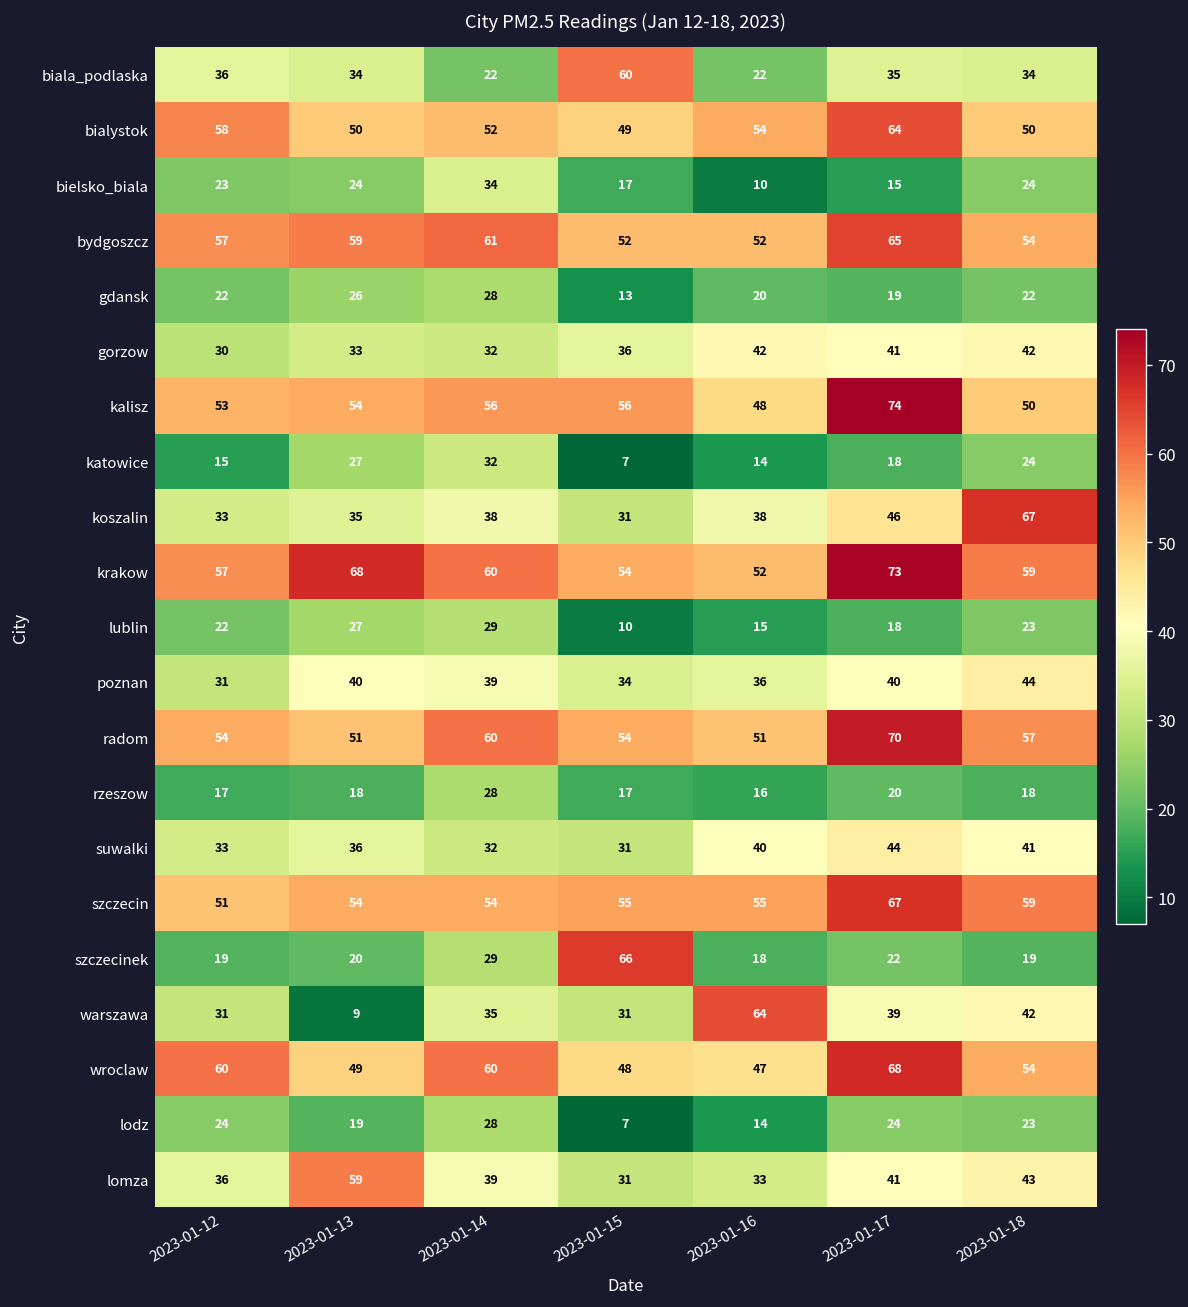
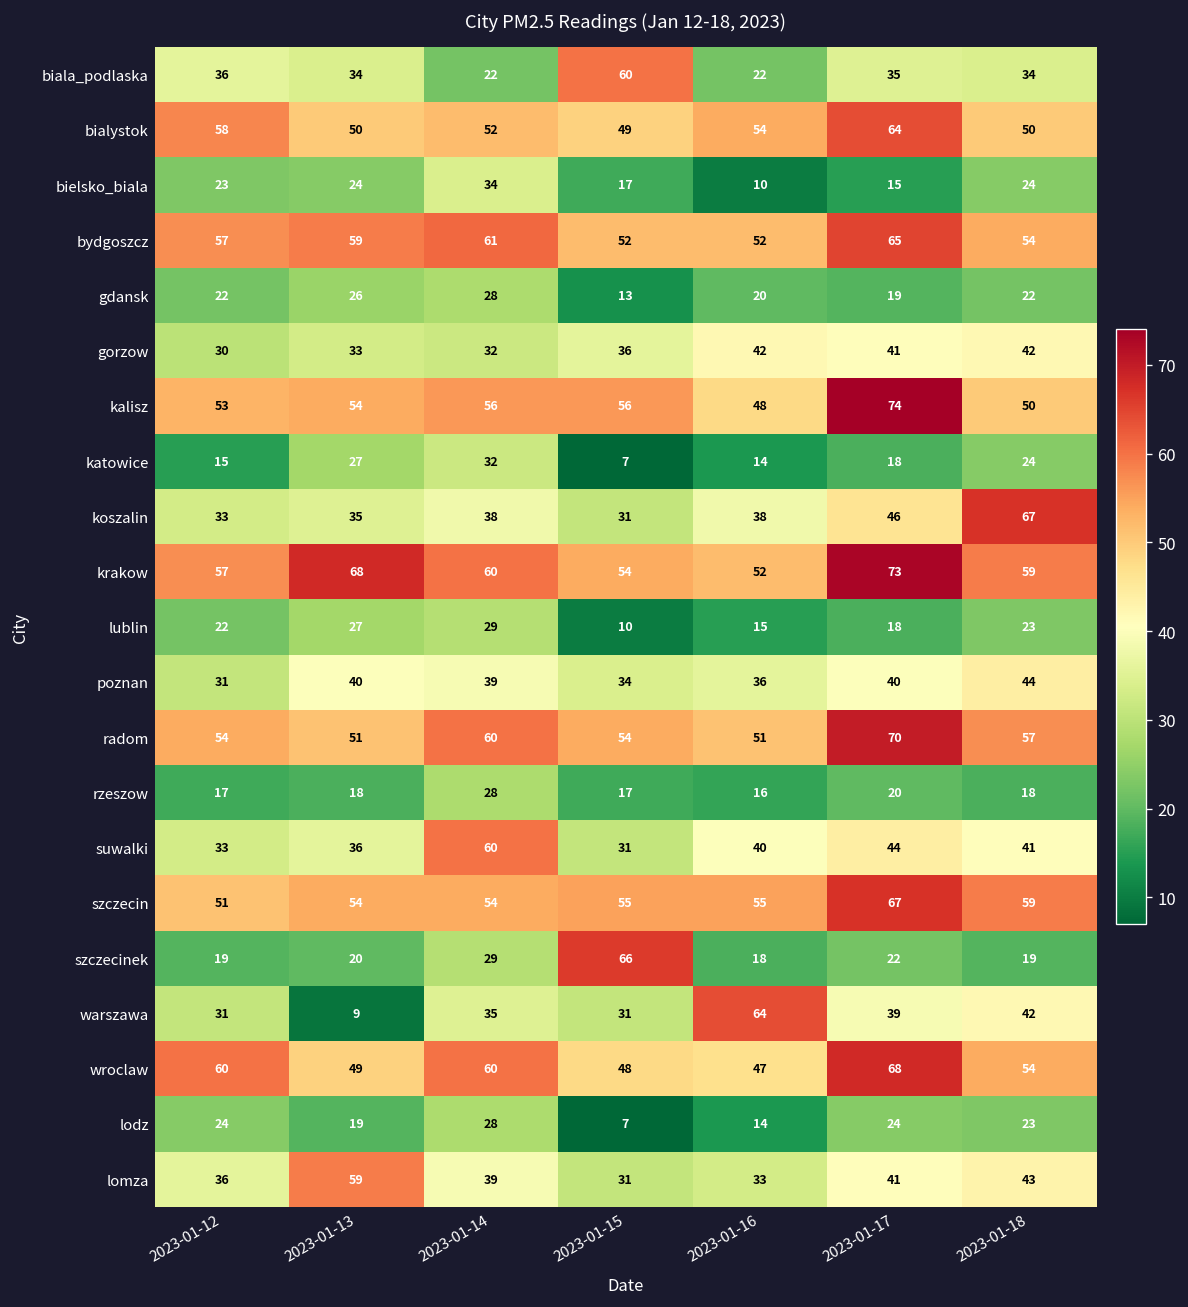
suwalki, 2023-01-14: 32 -> 60
